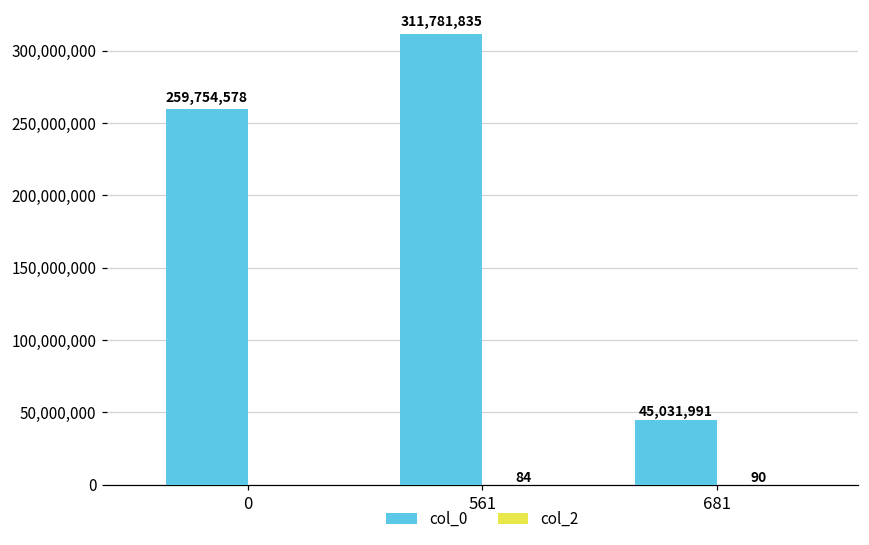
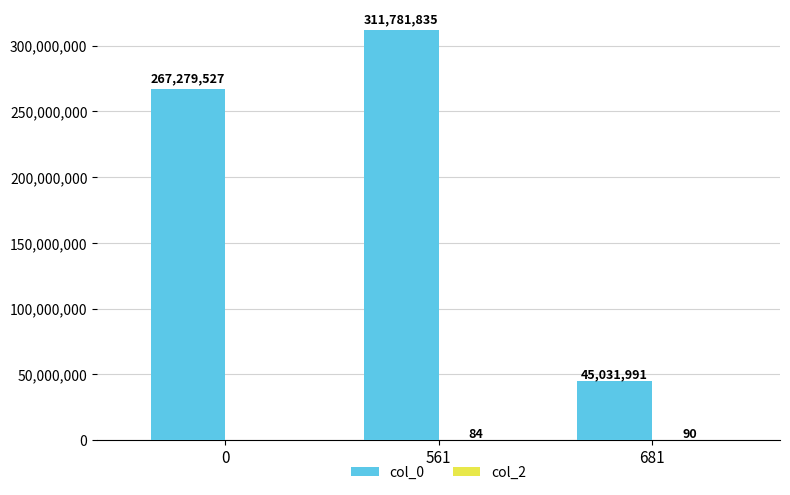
col_0, 0: 259,754,578 -> 267,279,527
